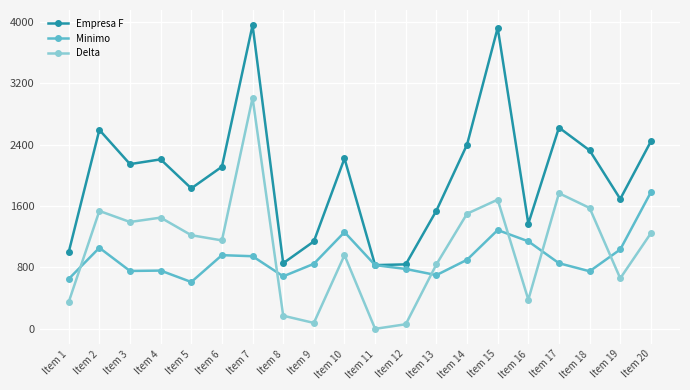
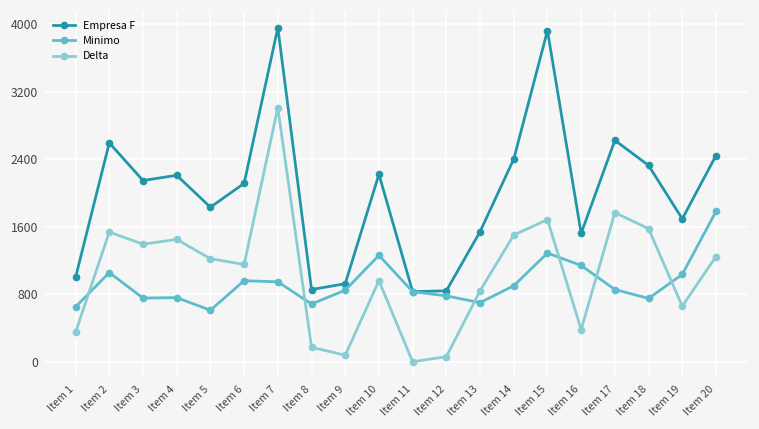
Empresa F, Item 9: 1100 -> 900
Empresa F, Item 16: 1400 -> 1500
